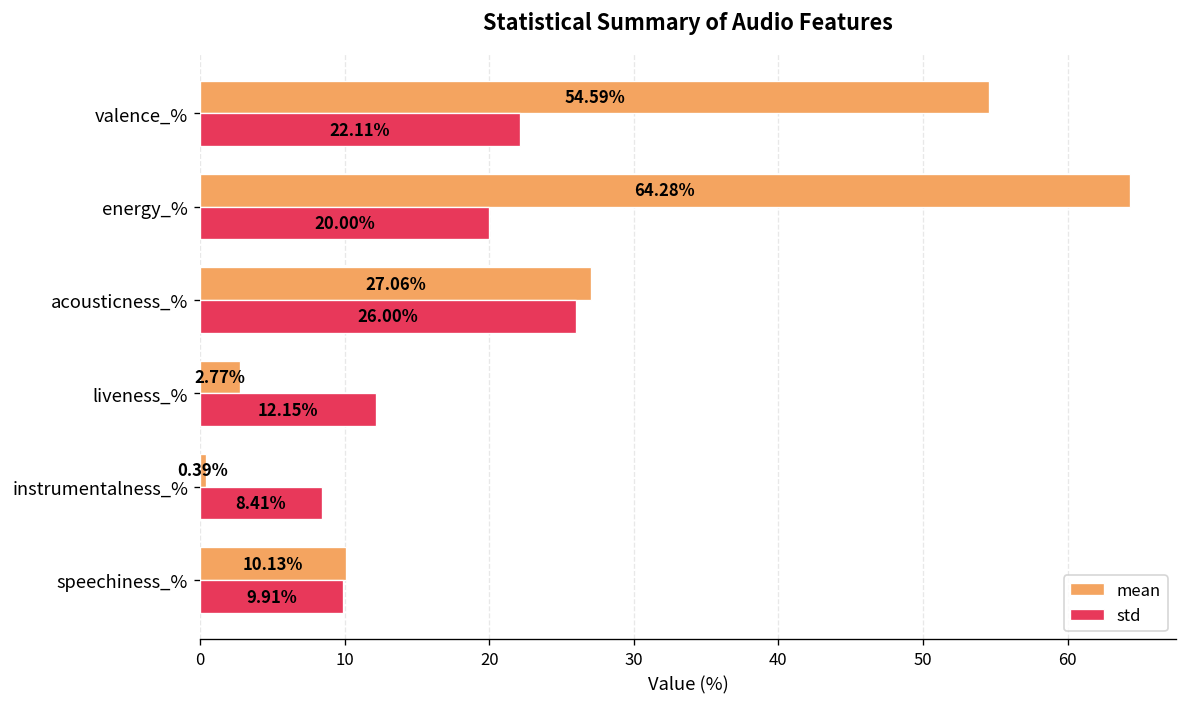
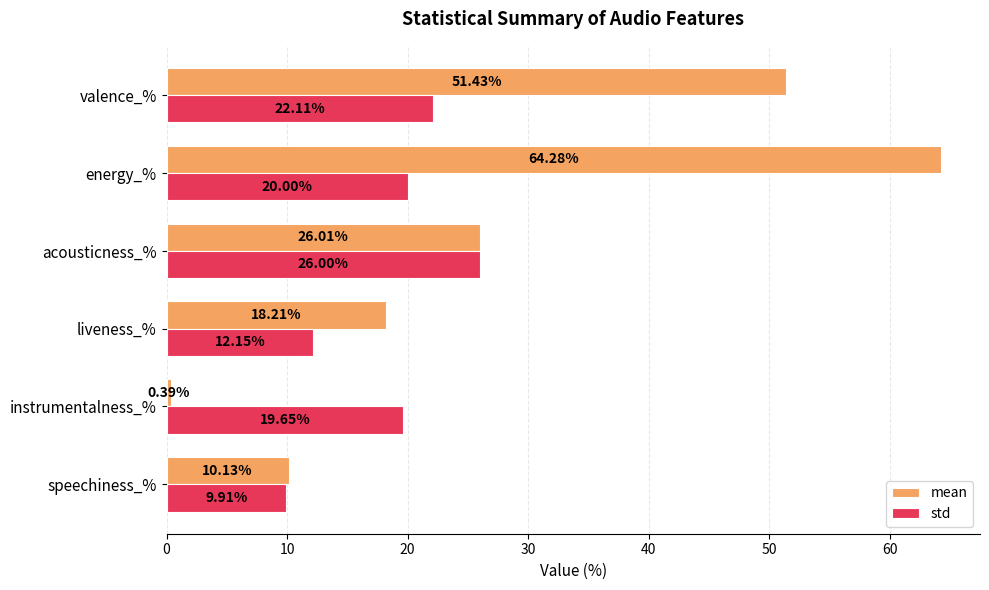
mean, valence_%: 54.59% -> 51.43%
mean, acousticness_%: 27.06% -> 26.01%
mean, liveness_%: 2.77% -> 18.21%
std, instrumentalness_%: 8.41% -> 19.65%
